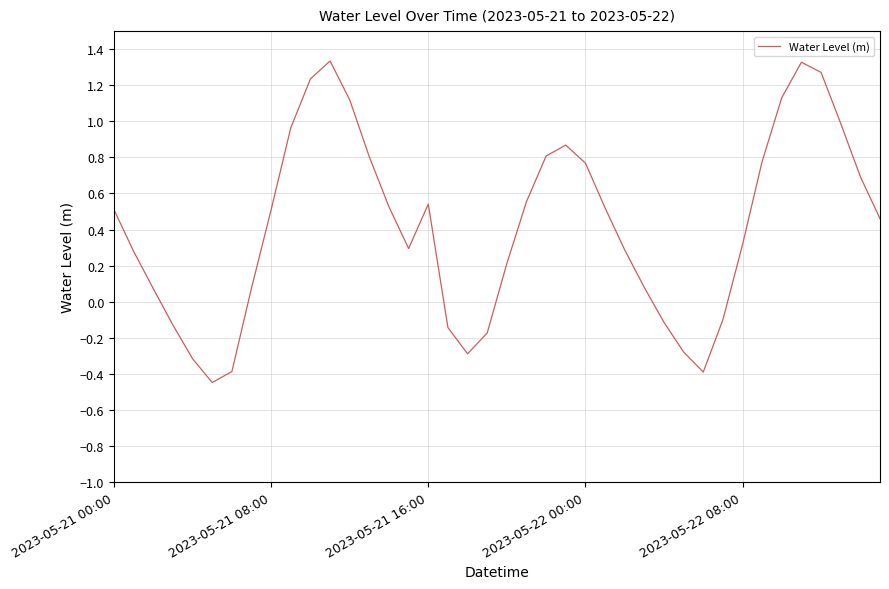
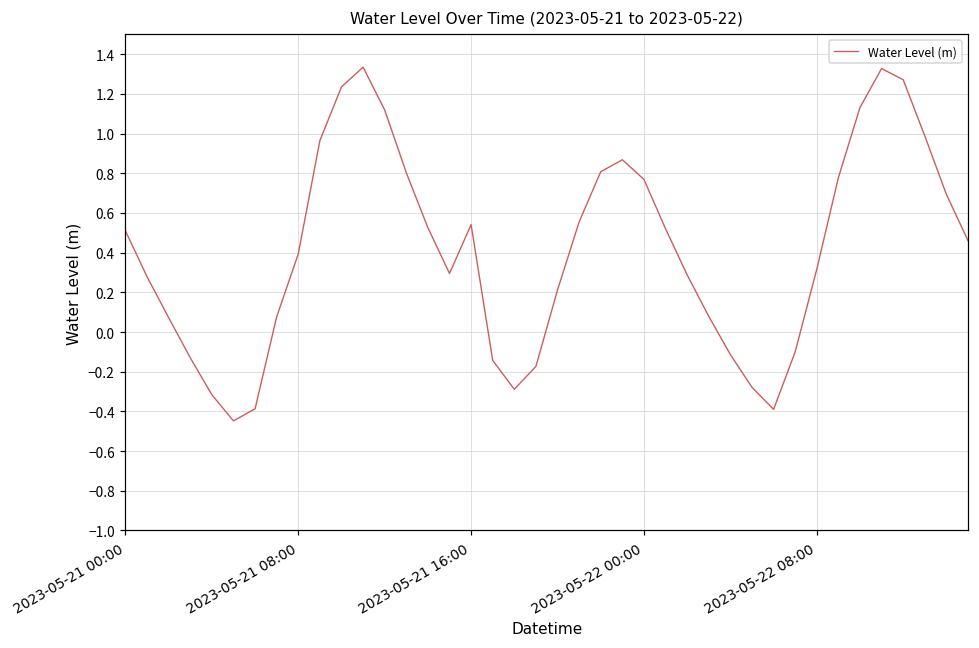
2023-05-21 08:00: 0.51 -> 0.39
